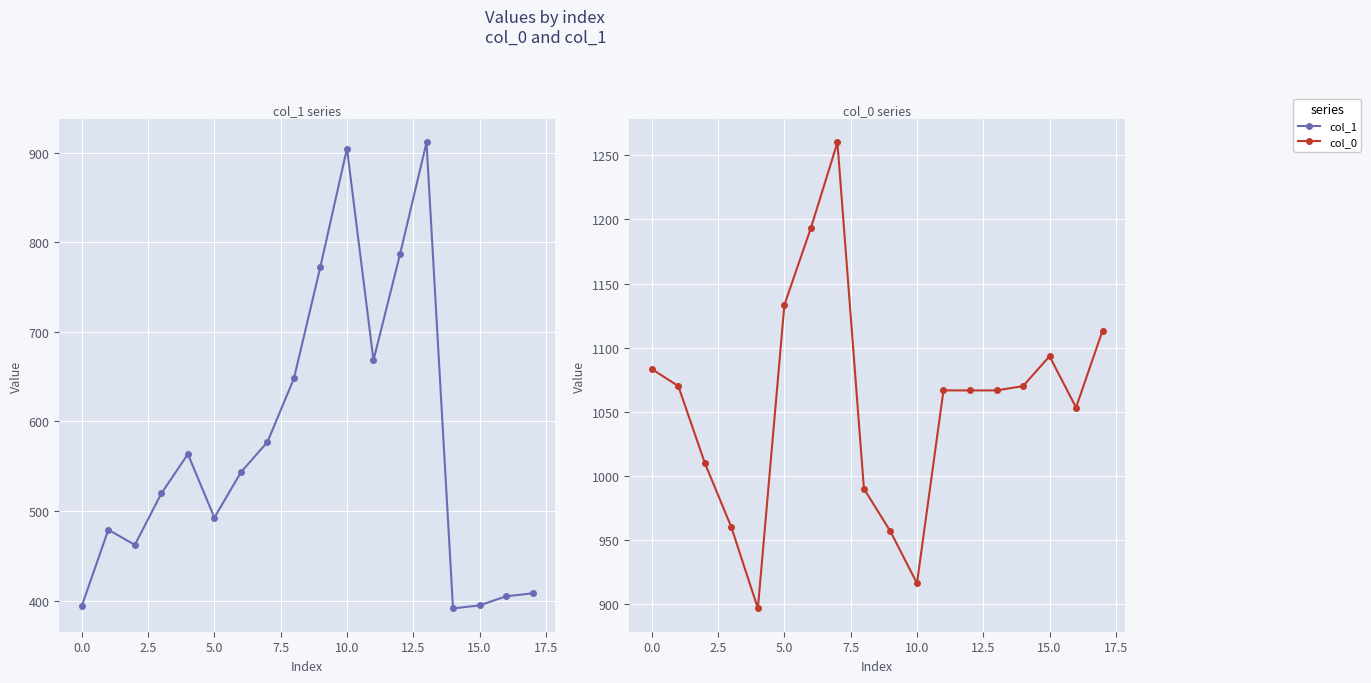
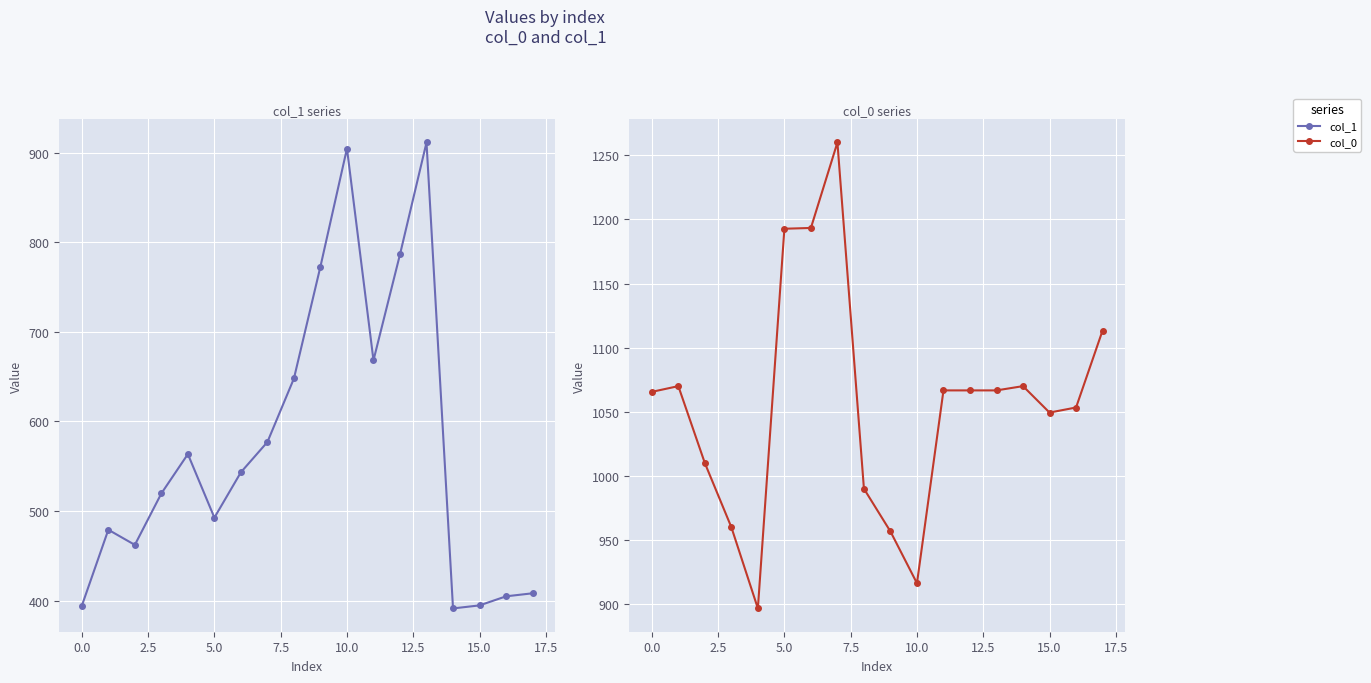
col_0 series, 0.0: 1083 -> 1066
col_0 series, 5.0: 1133 -> 1193
col_0 series, 15.0: 1093 -> 1049
